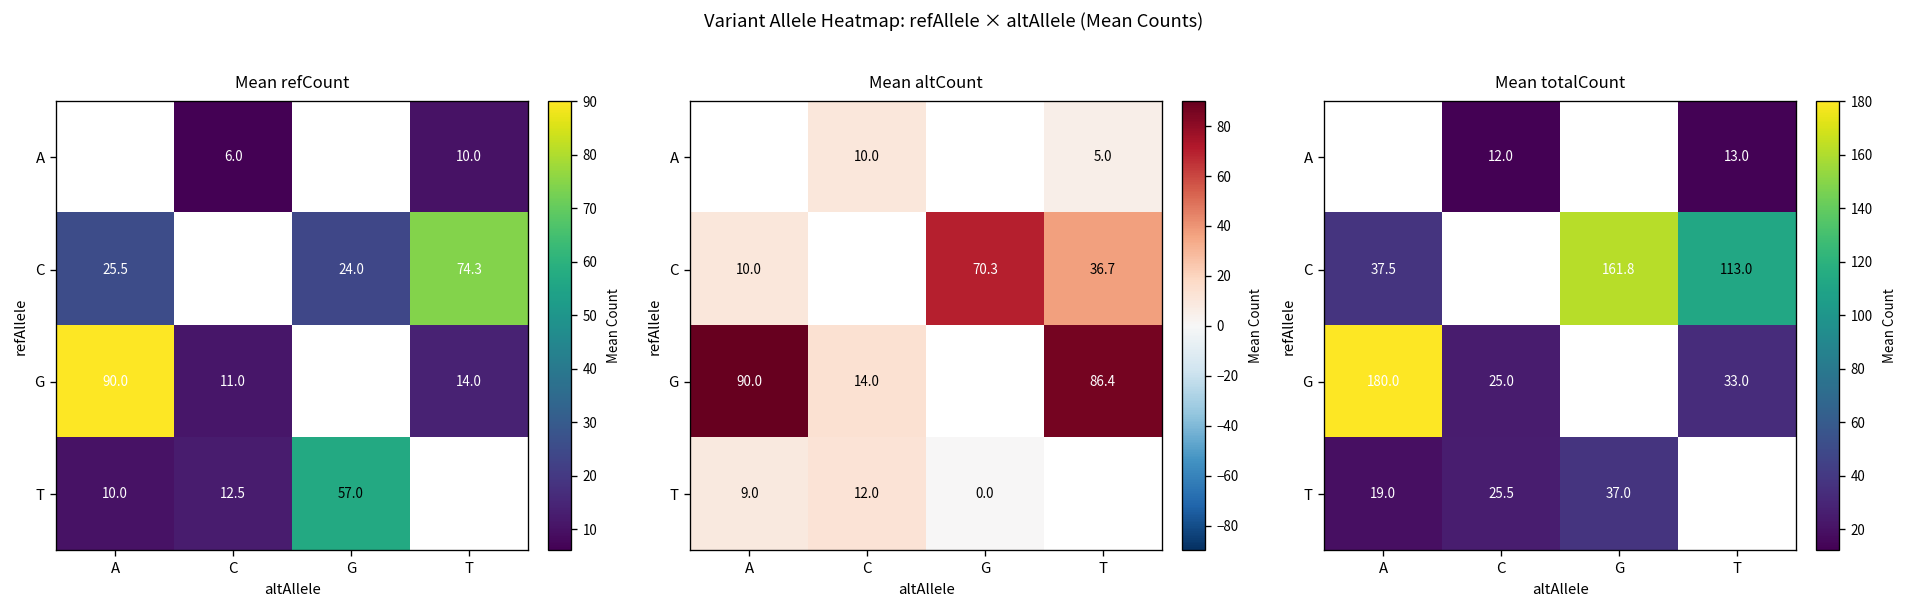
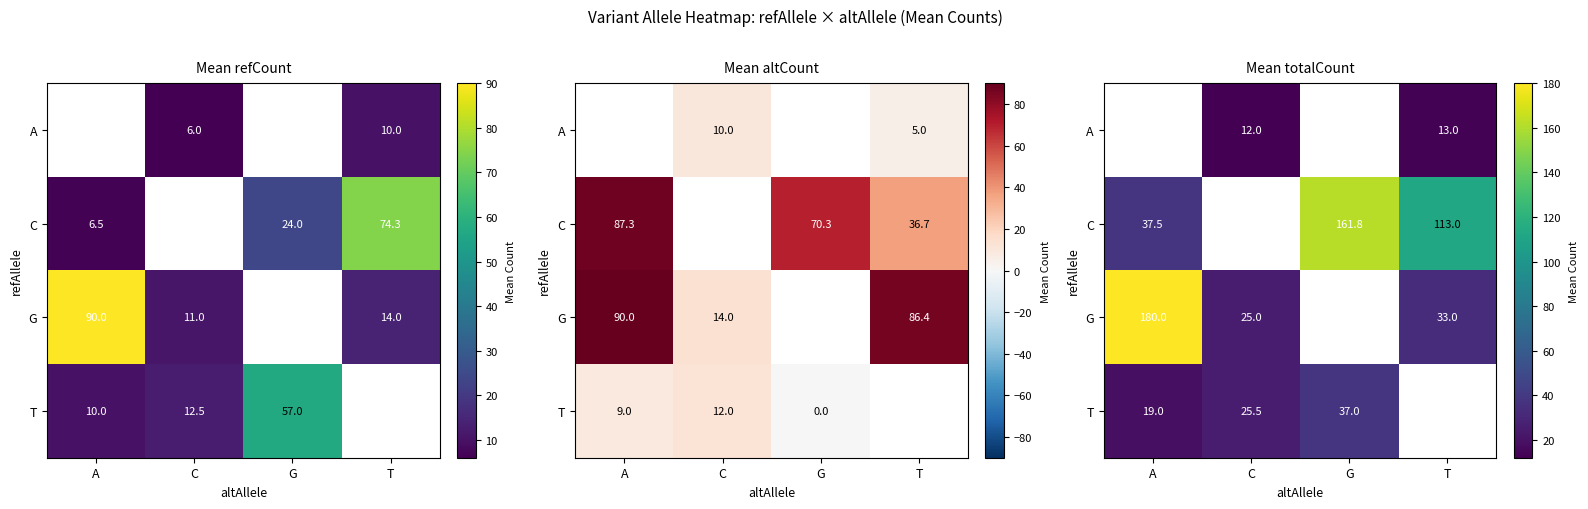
Mean refCount, C, A: 25.5 -> 6.5
Mean altCount, C, A: 10.0 -> 87.3
